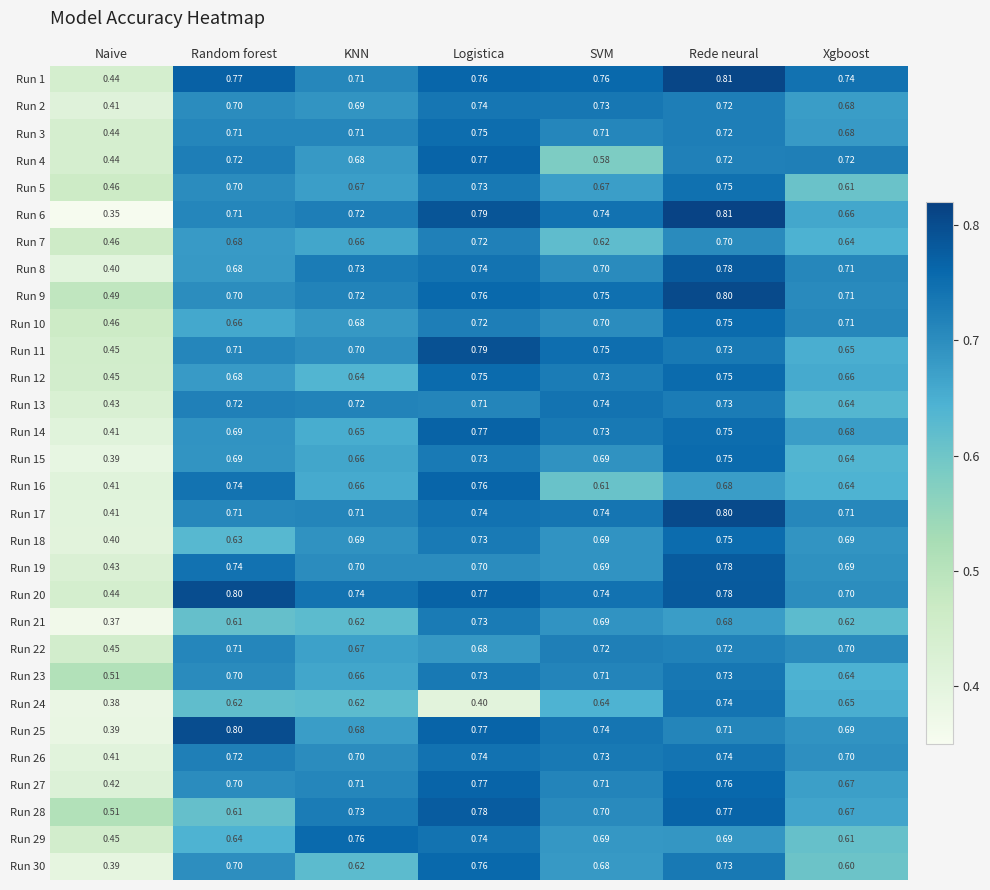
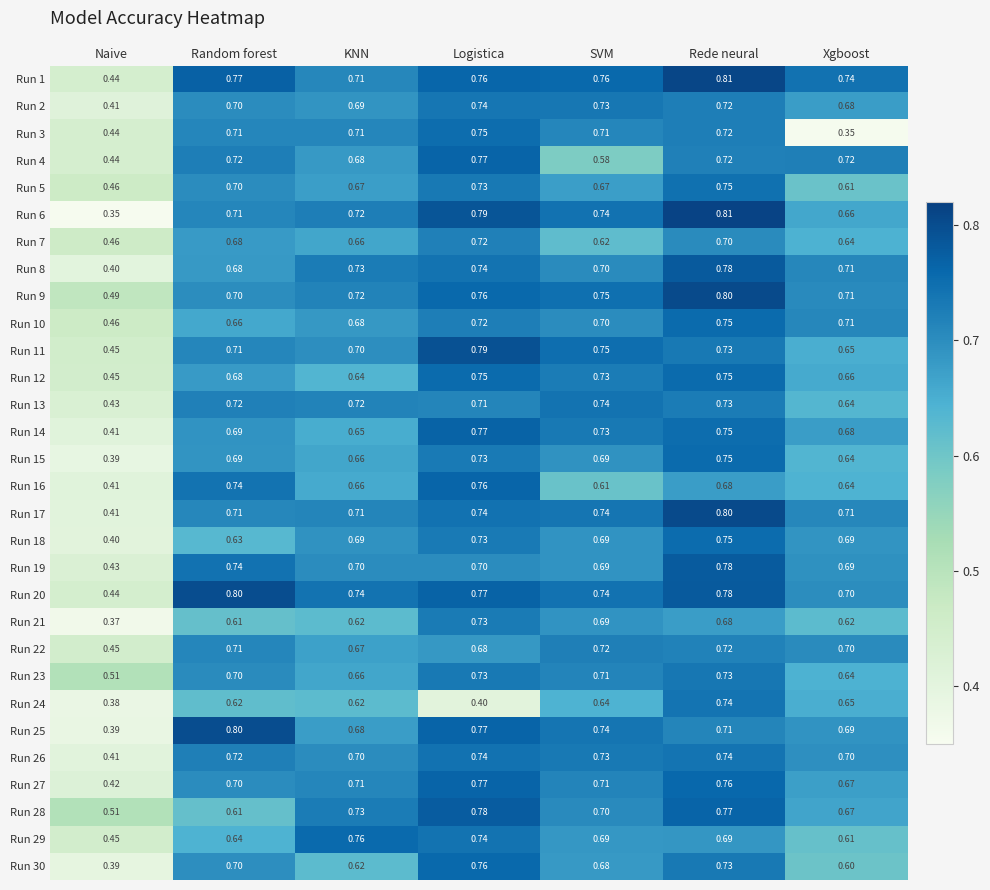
Run 3, Xgboost: 0.68 -> 0.35
